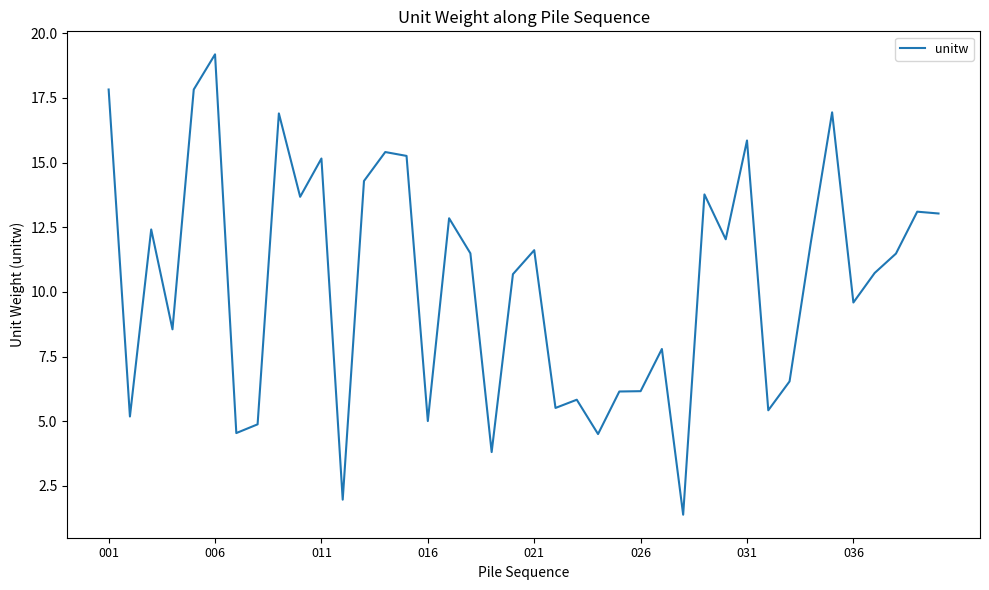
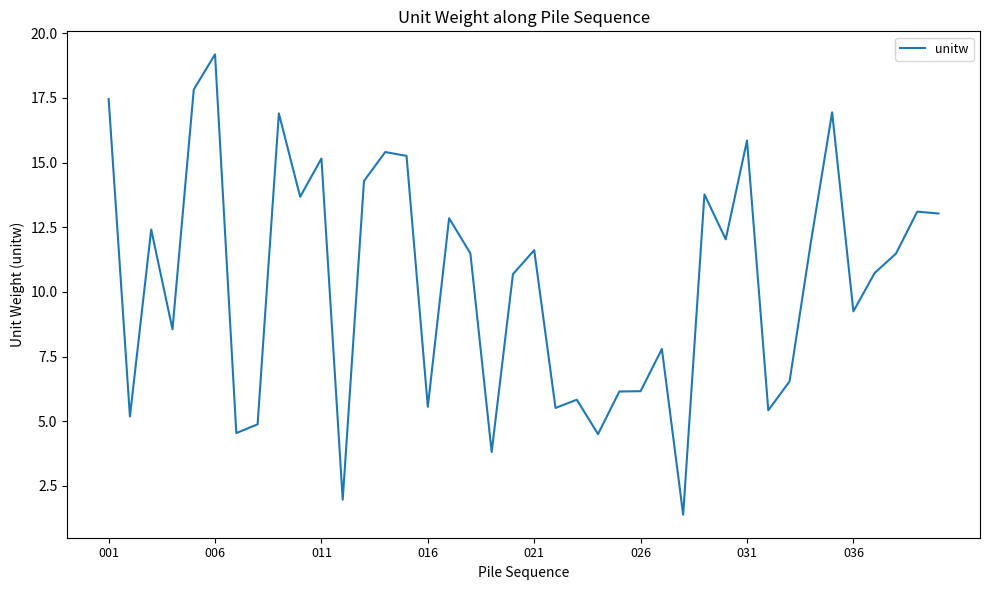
001: 17.8 -> 17.5
016: 5.0 -> 5.6
036: 9.6 -> 9.2
